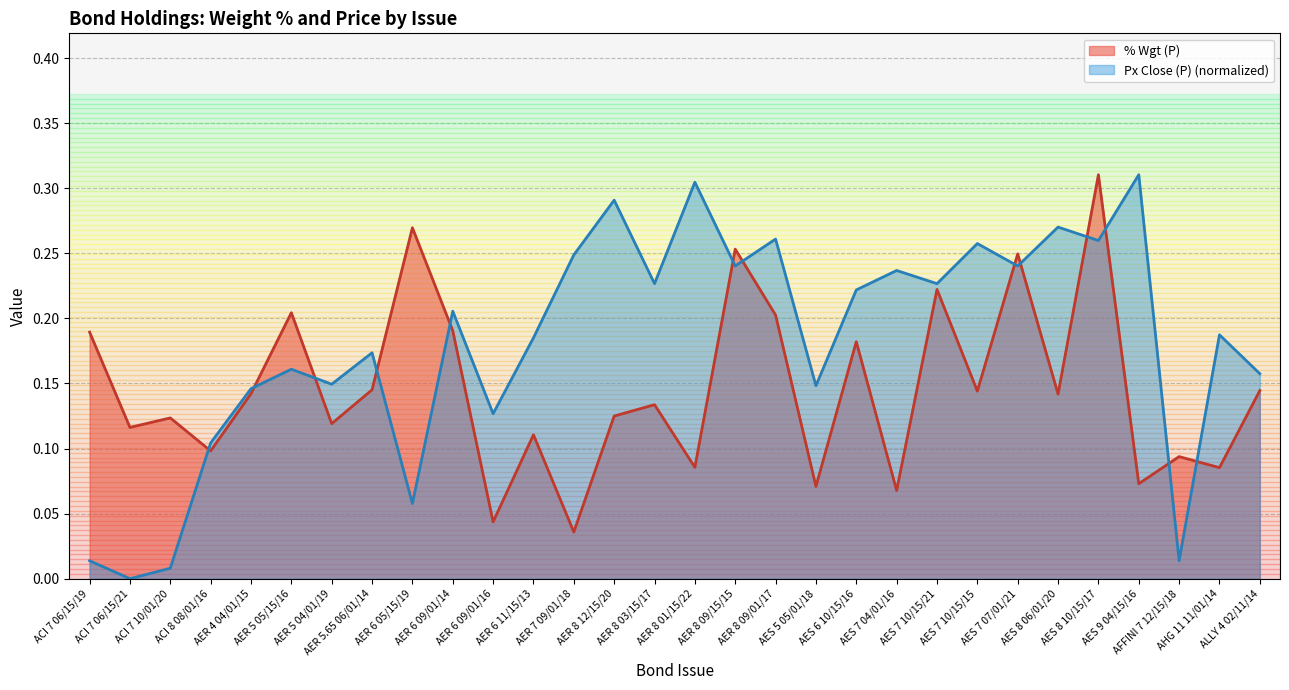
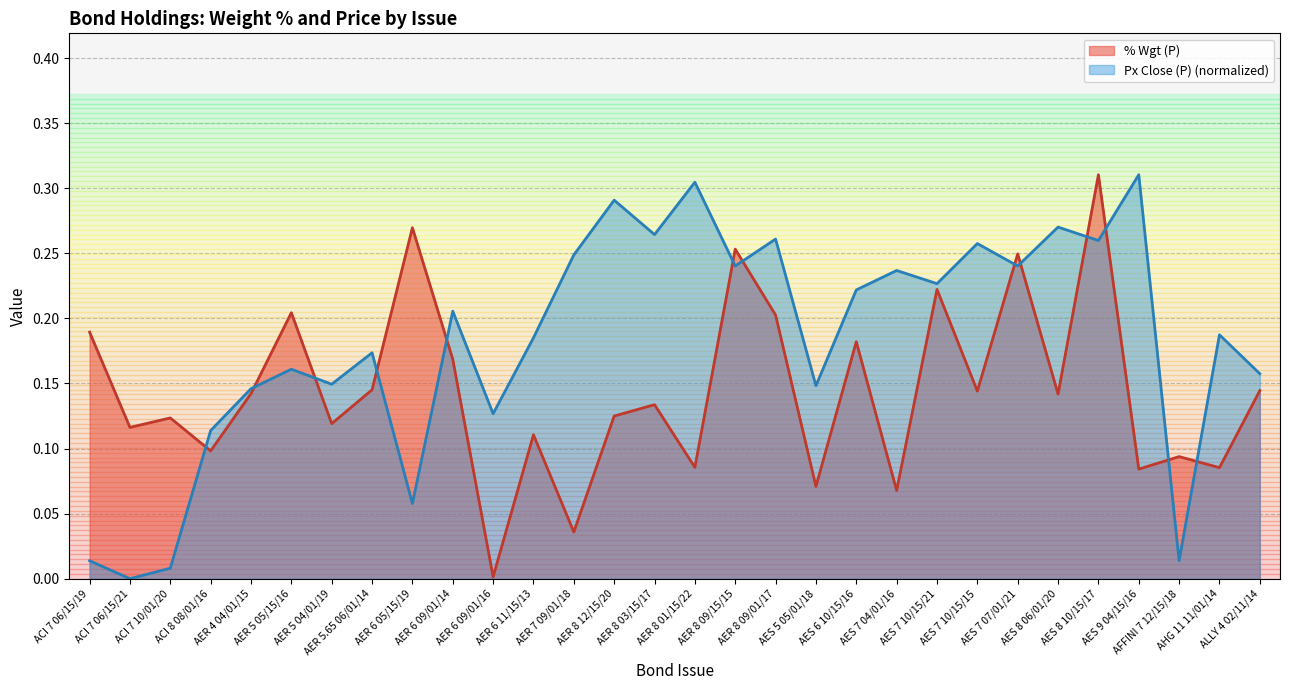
Px Close (P) (normalized), ACI 8 08/01/16: 0.104 -> 0.114
% Wgt (P), AER 6 09/01/14: 0.191 -> 0.169
% Wgt (P), AER 6 09/01/16: 0.044 -> 0.001
Px Close (P) (normalized), AER 8 03/15/17: 0.227 -> 0.264
% Wgt (P), AES 9 04/15/16: 0.073 -> 0.084
